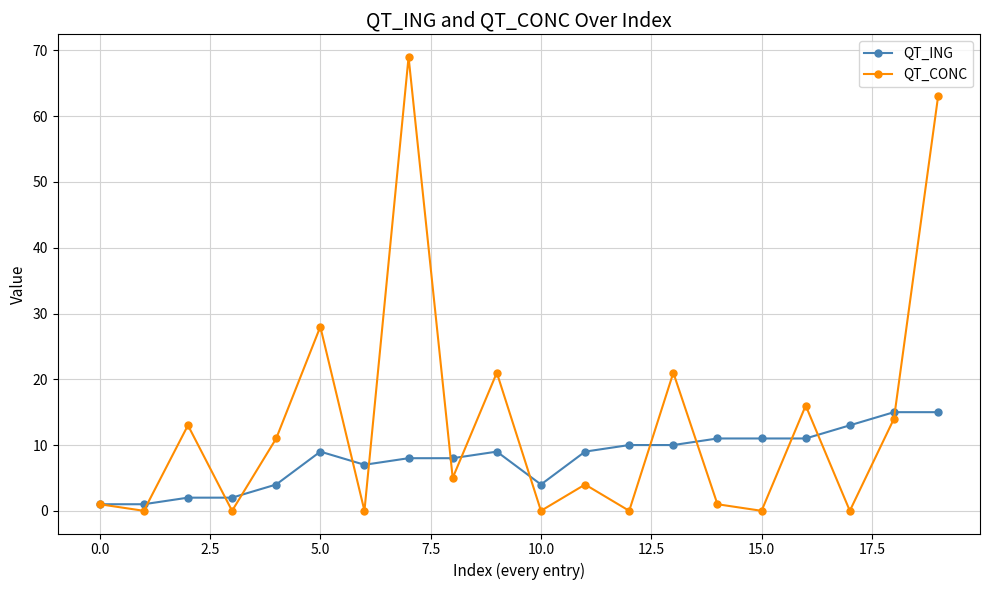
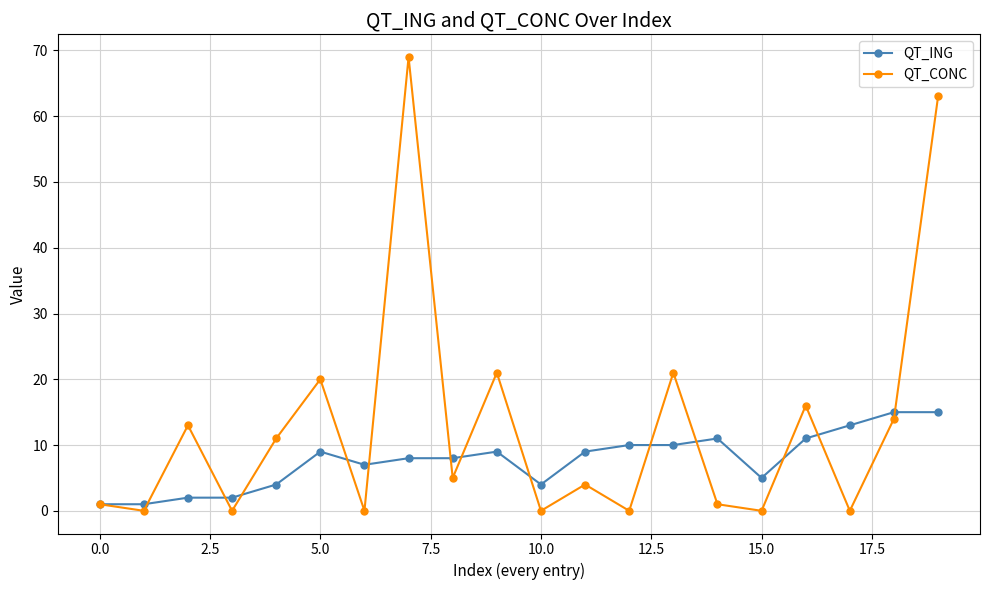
QT_CONC, 5.0: 28 -> 20
QT_ING, 15.0: 11 -> 5
